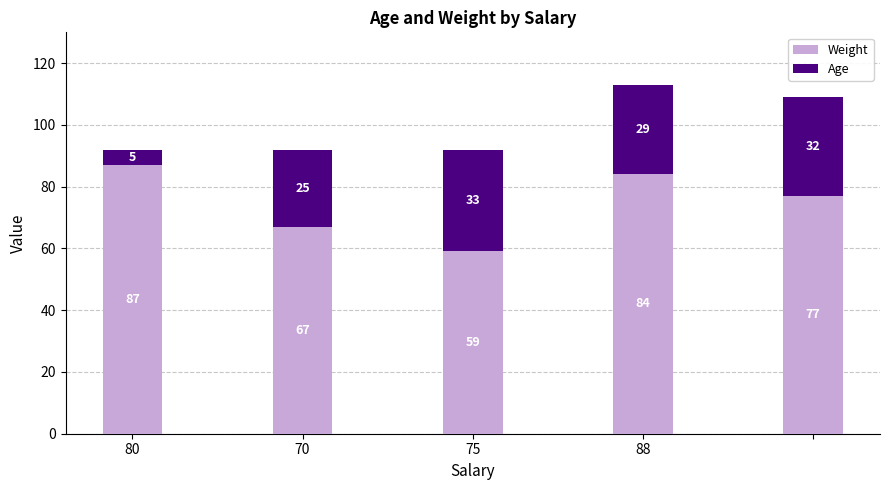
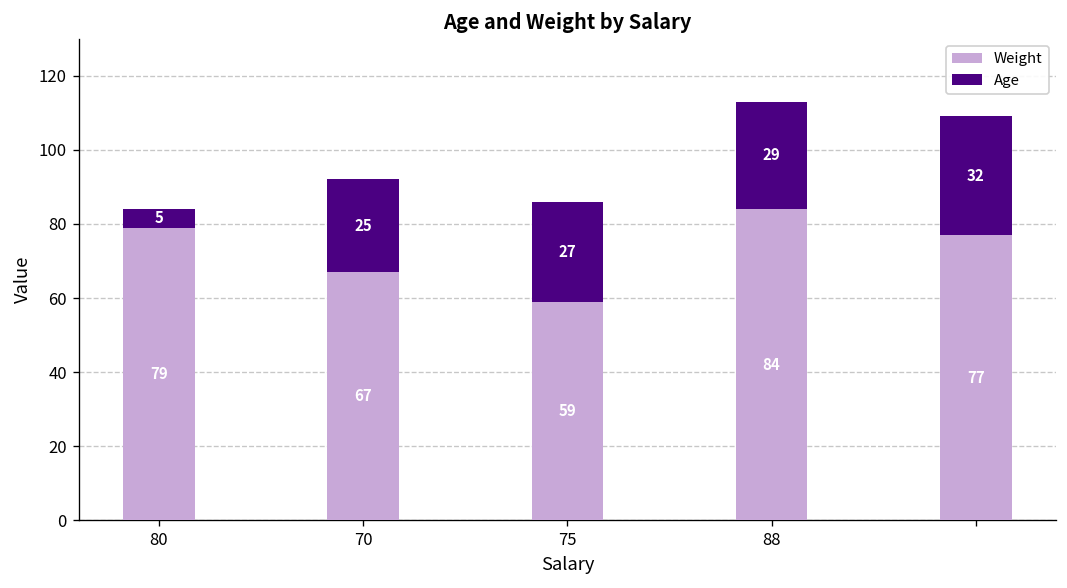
Weight, 80: 87 -> 79
Age, 75: 33 -> 27
